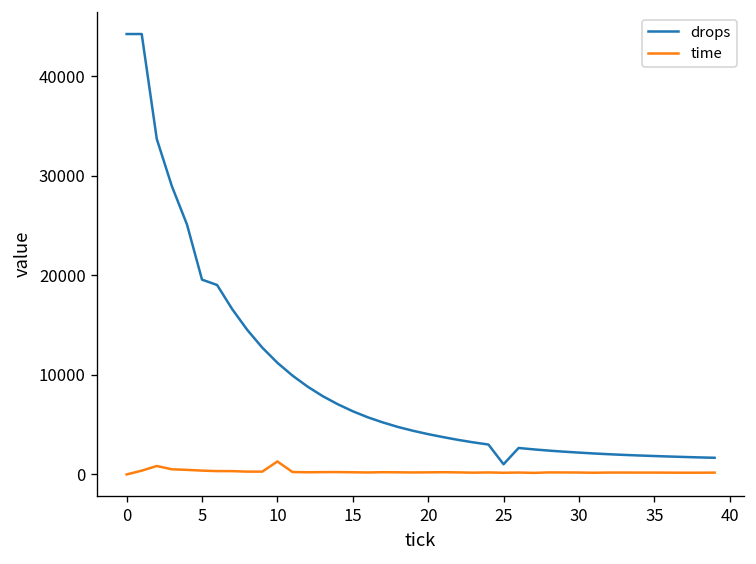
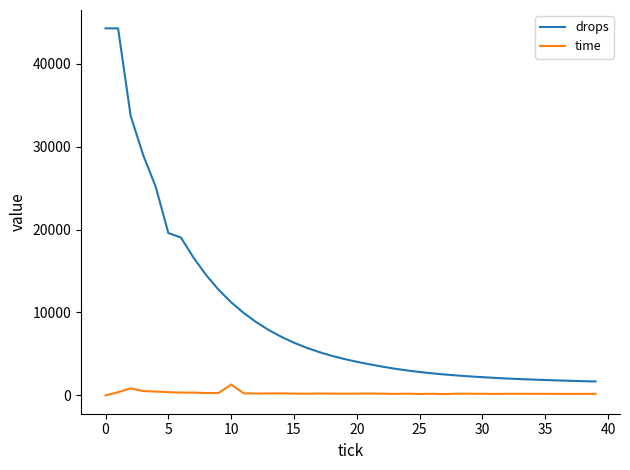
drops, 25: 1000 -> 3000
